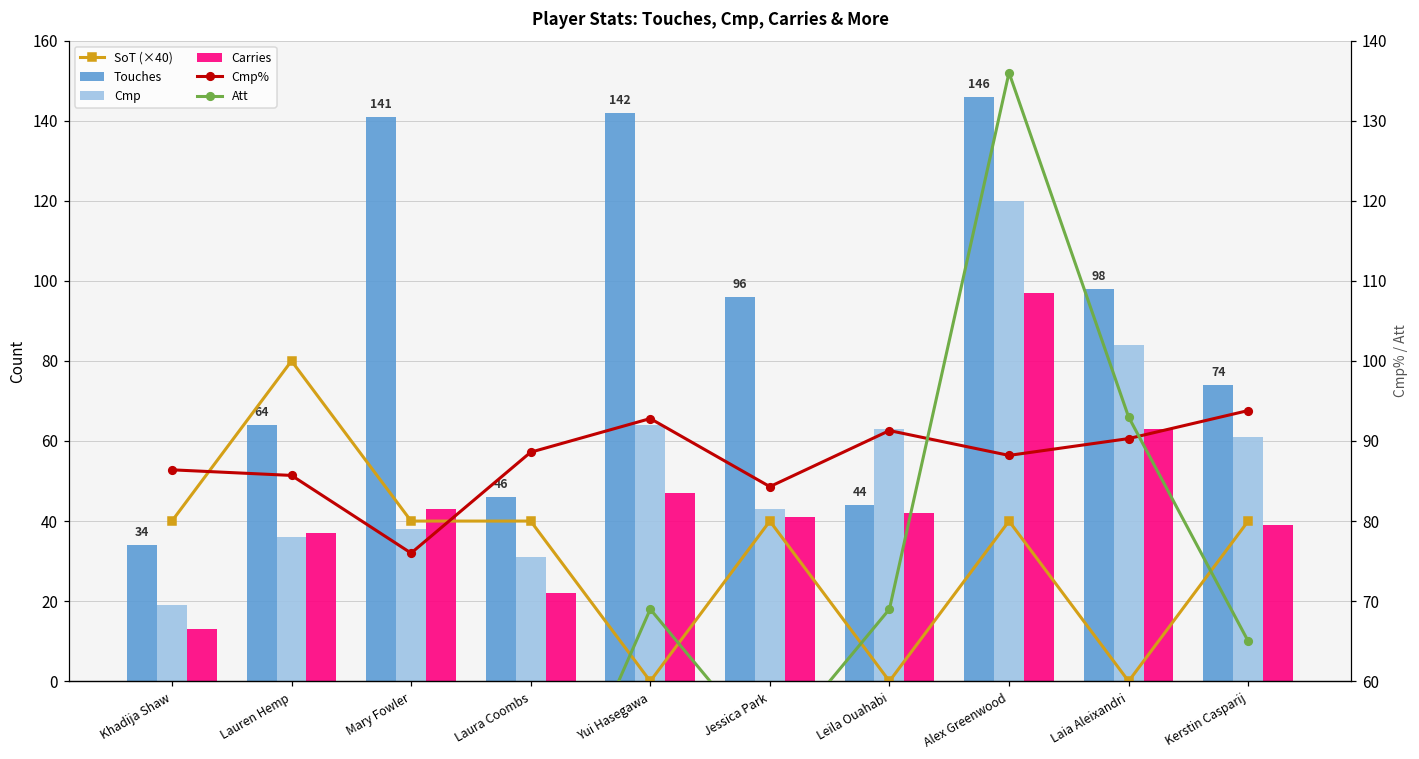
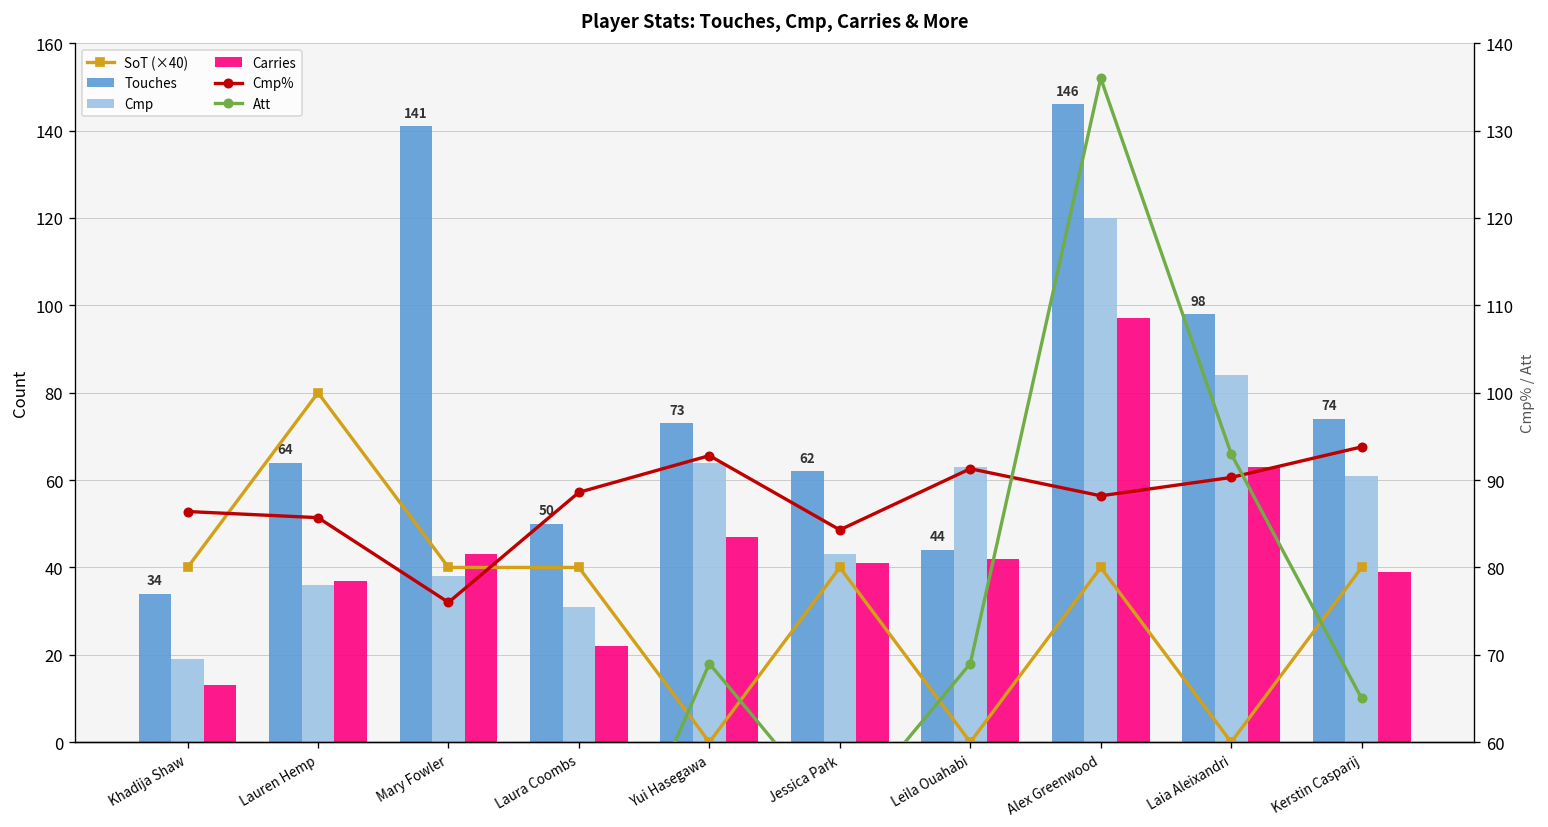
Touches, Laura Coombs: 46 -> 50
Touches, Yui Hasegawa: 142 -> 73
Touches, Jessica Park: 96 -> 62
